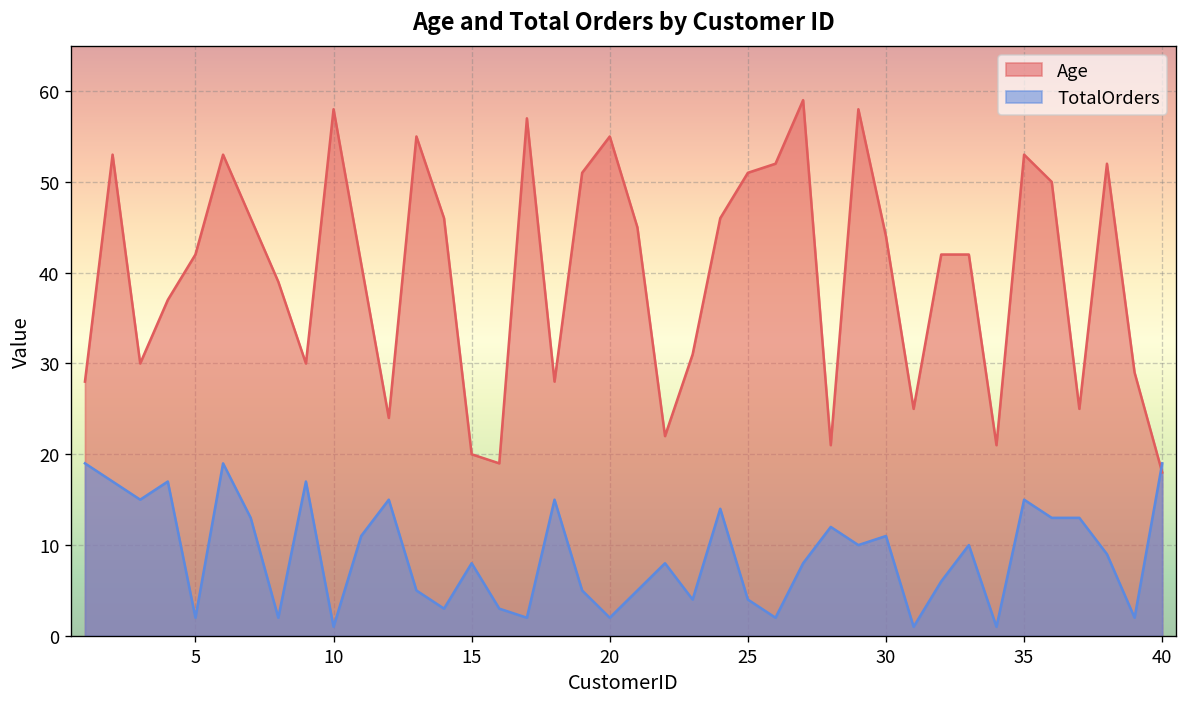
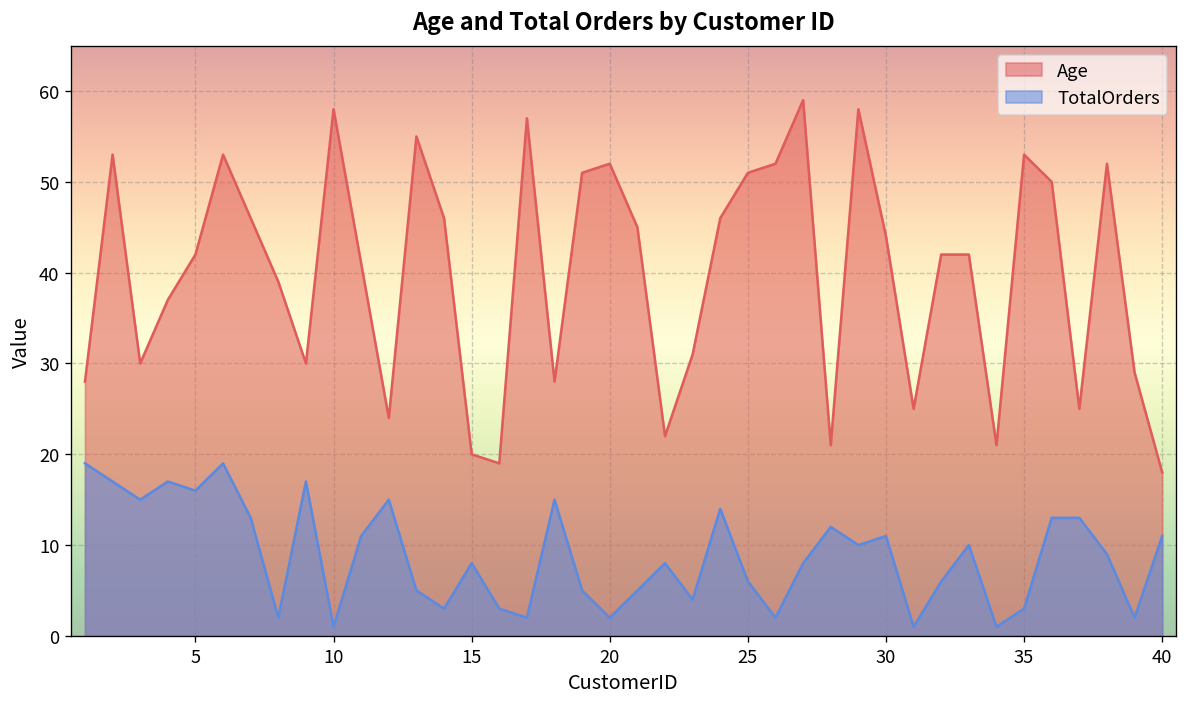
TotalOrders, 5: 2 -> 16
Age, 20: 55 -> 52
TotalOrders, 25: 4 -> 6
TotalOrders, 35: 15 -> 3
TotalOrders, 40: 19 -> 11
